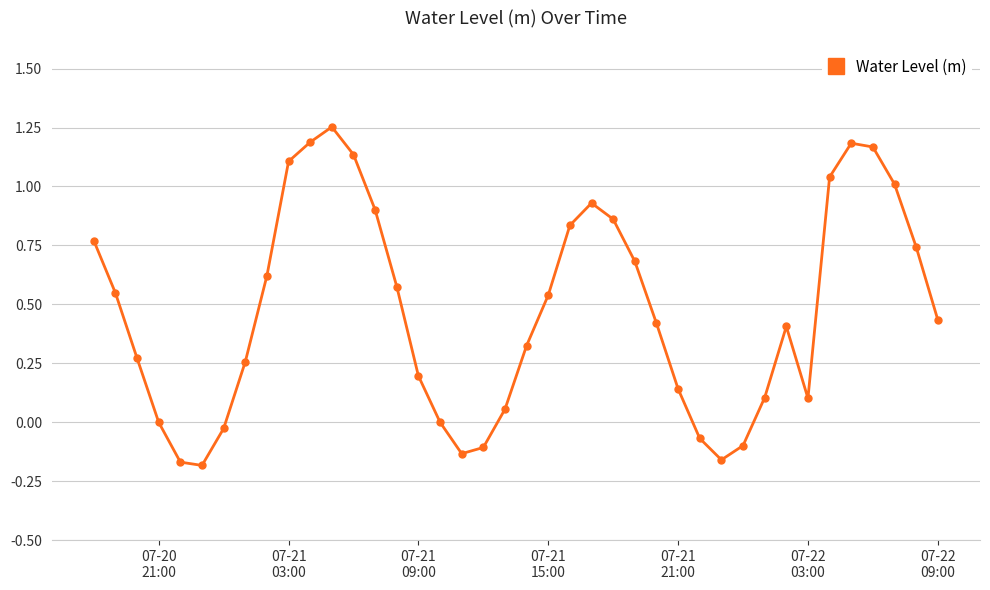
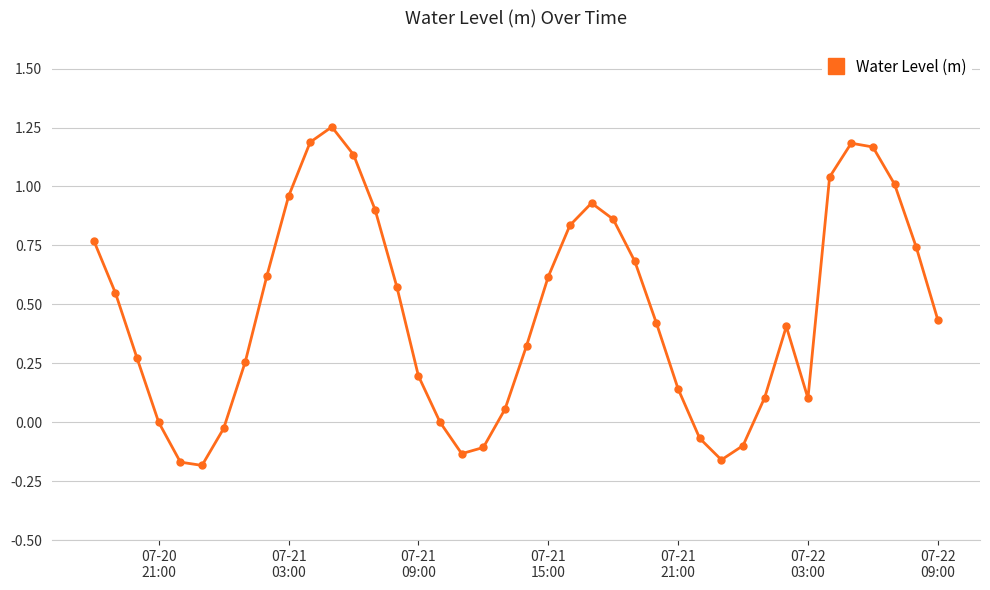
07-21 03:00: 1.11 -> 0.96
07-21 15:00: 0.54 -> 0.62
